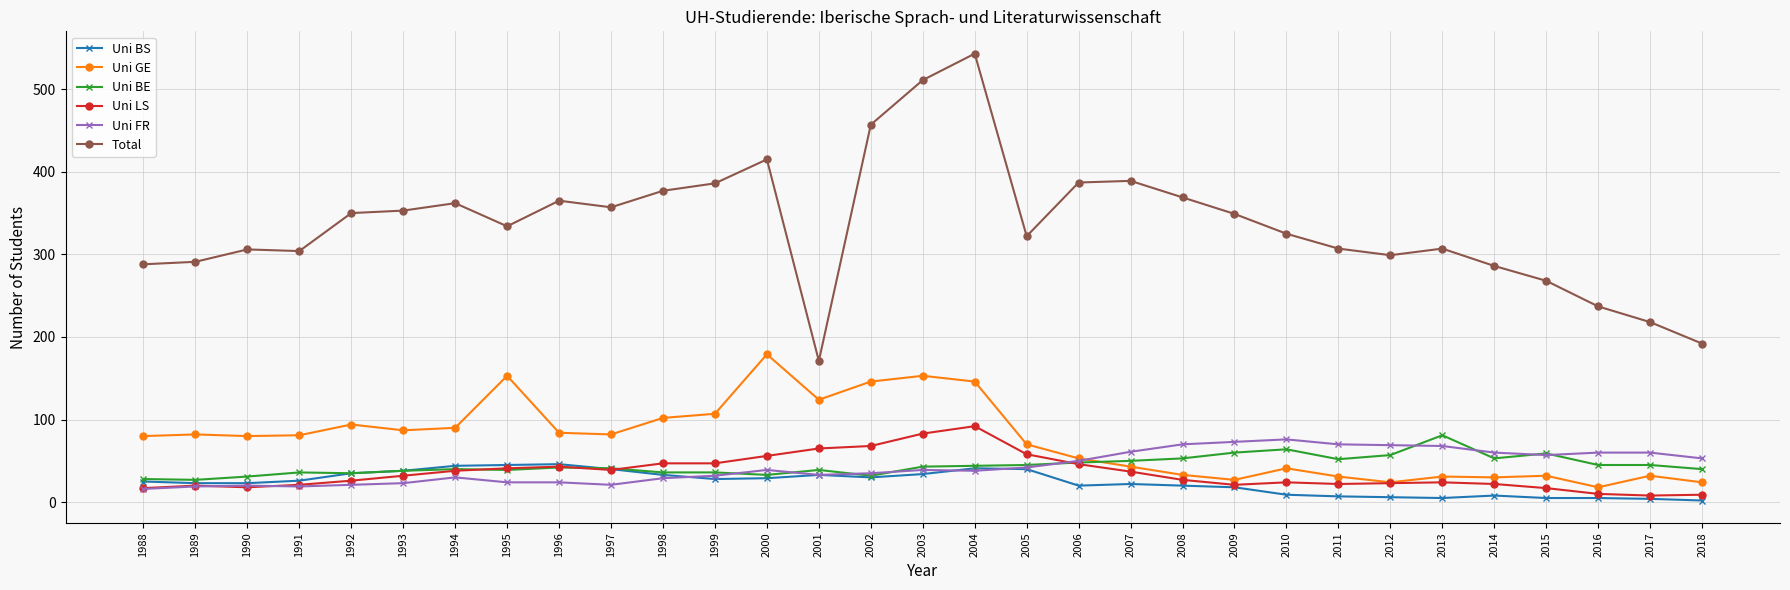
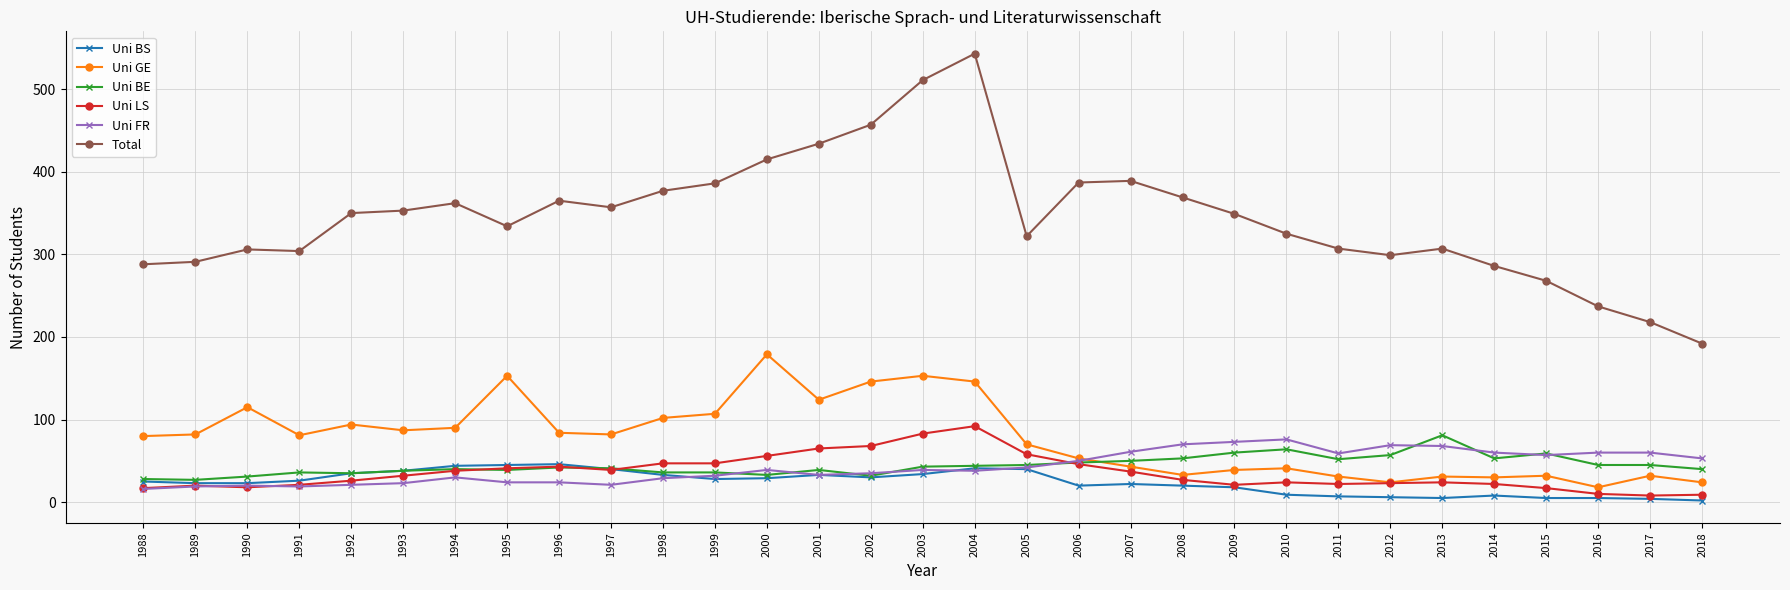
Uni GE, 1990: 80 -> 120
Total, 2001: 170 -> 430
Uni GE, 2009: 30 -> 40
Uni FR, 2011: 70 -> 60
